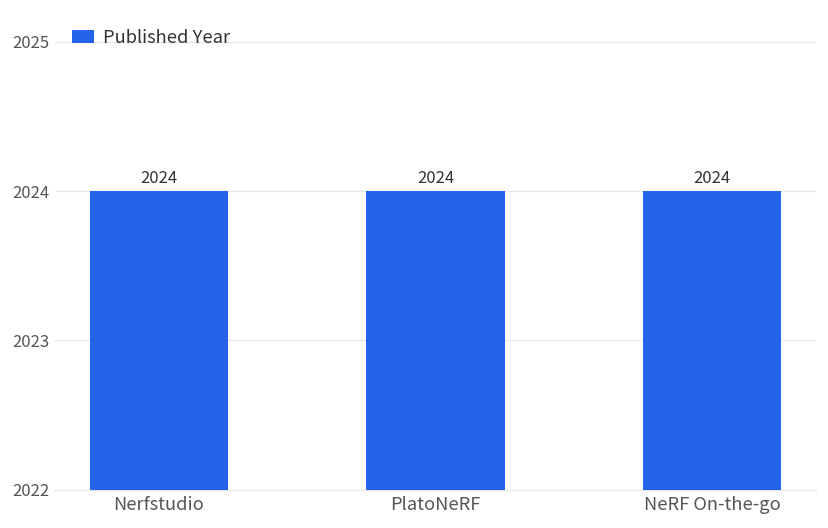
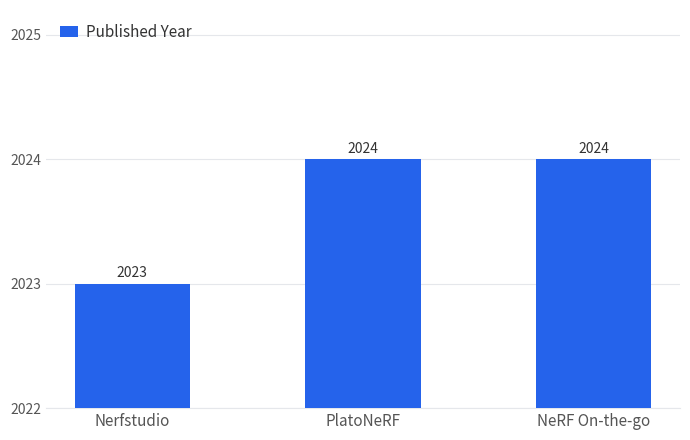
Nerfstudio: 2024 -> 2023
